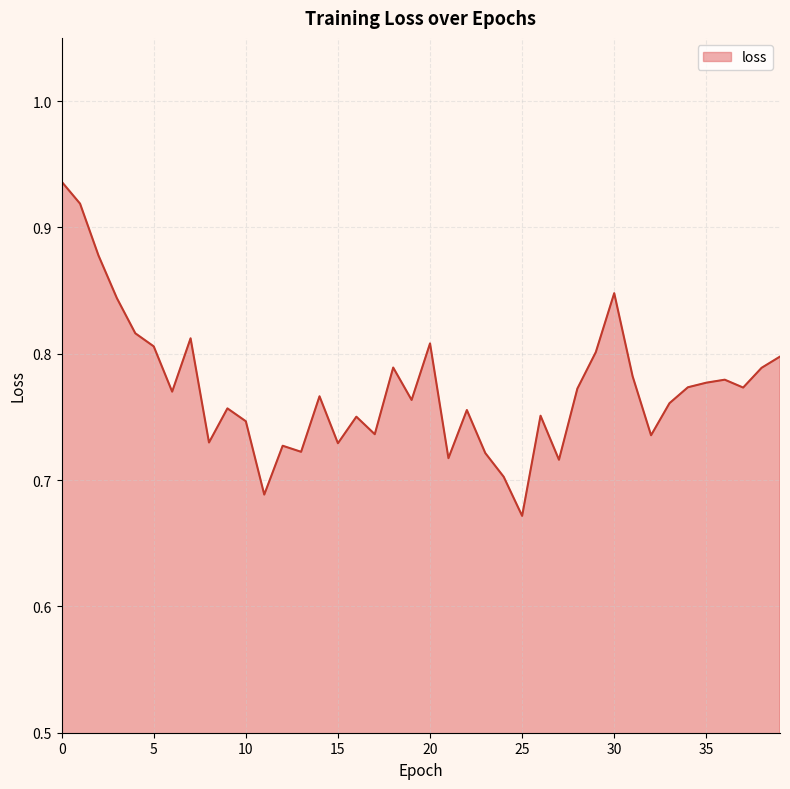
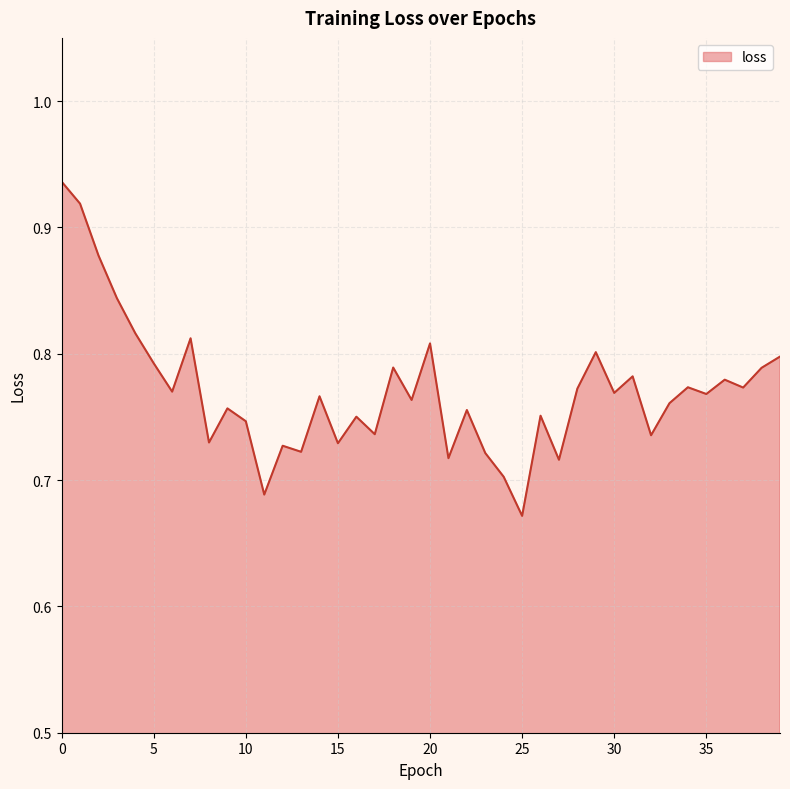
5: 0.806 -> 0.792
30: 0.848 -> 0.769
35: 0.777 -> 0.768
